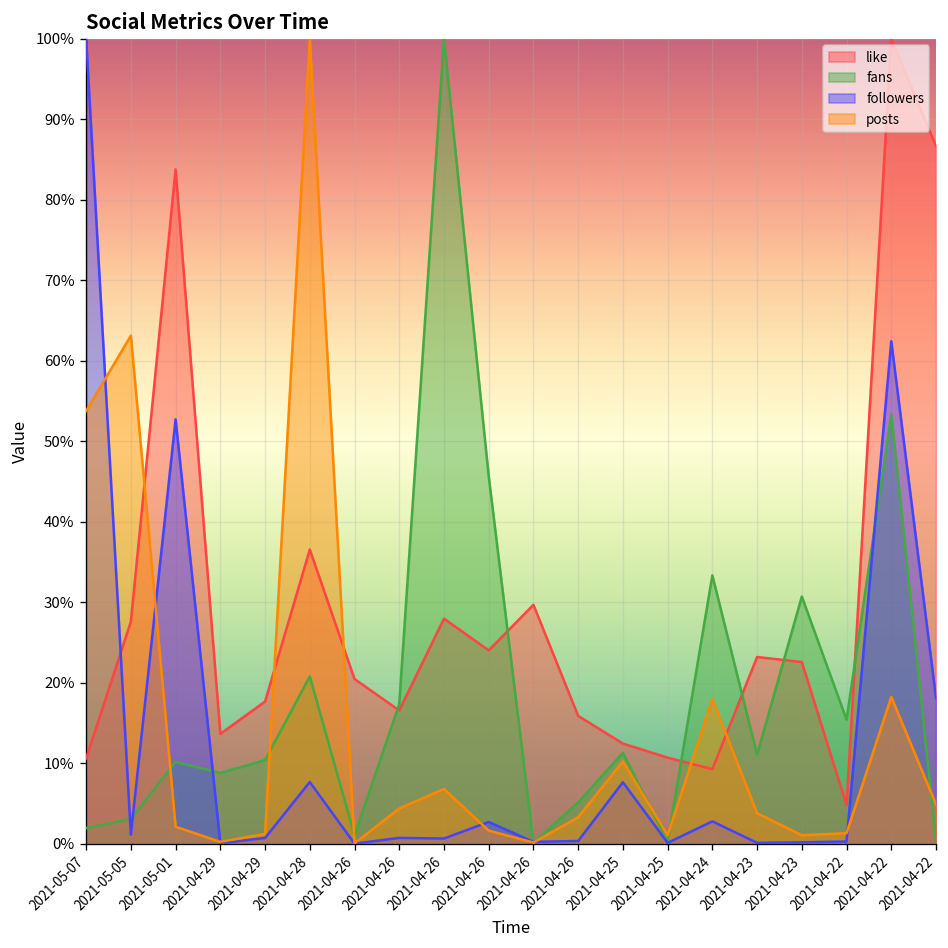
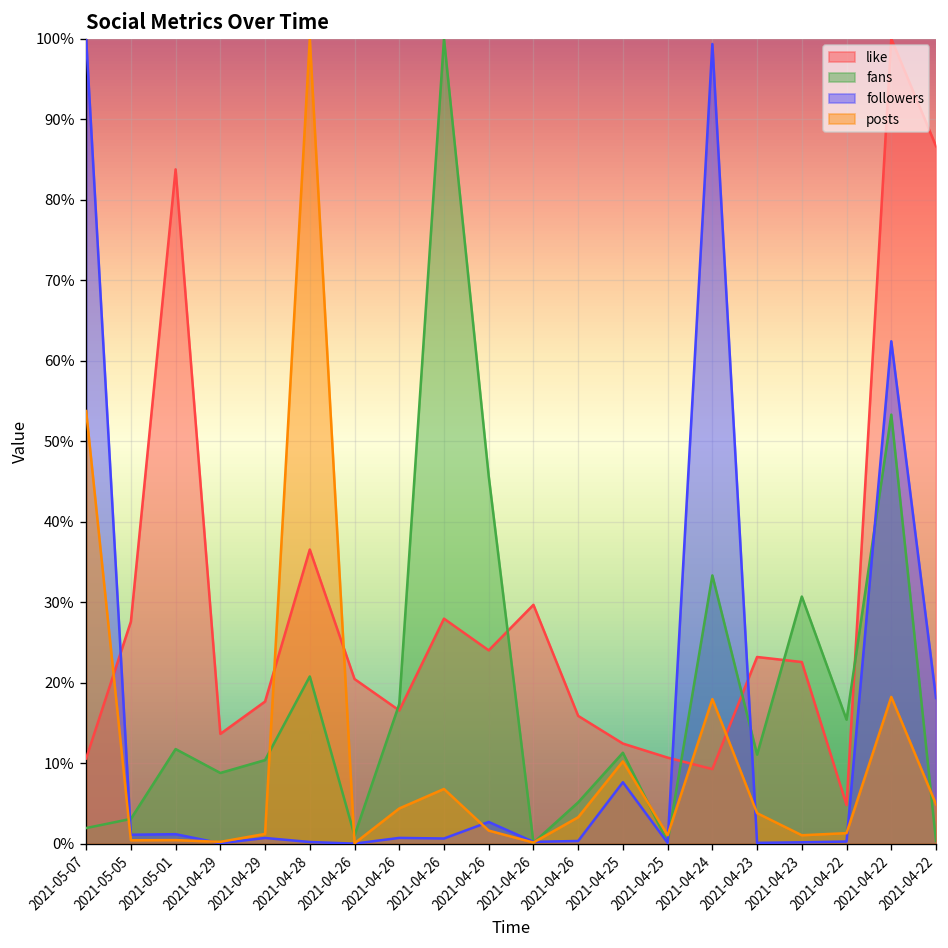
posts, 2021-05-05: 63% -> 0%
fans, 2021-05-01: 10% -> 12%
followers, 2021-05-01: 53% -> 1%
posts, 2021-05-01: 2% -> 0%
followers, 2021-04-28: 8% -> 0%
followers, 2021-04-24: 3% -> 99%
